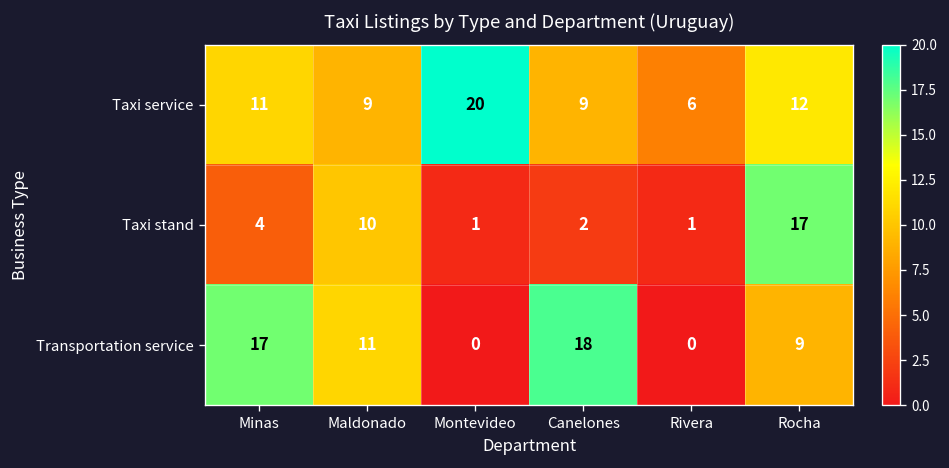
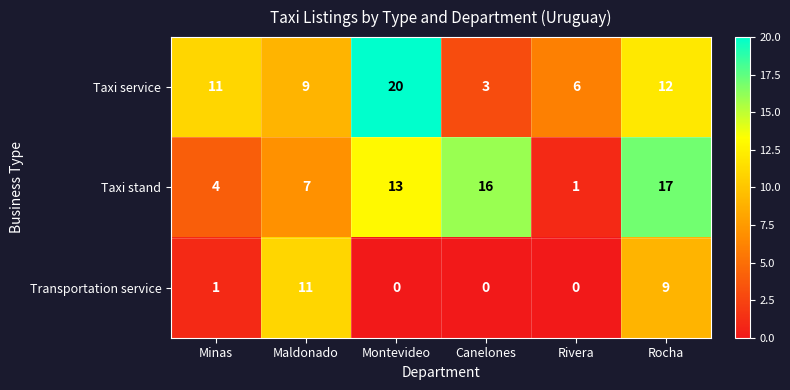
Taxi service, Canelones: 9 -> 3
Taxi stand, Maldonado: 10 -> 7
Taxi stand, Montevideo: 1 -> 13
Taxi stand, Canelones: 2 -> 16
Transportation service, Minas: 17 -> 1
Transportation service, Canelones: 18 -> 0
